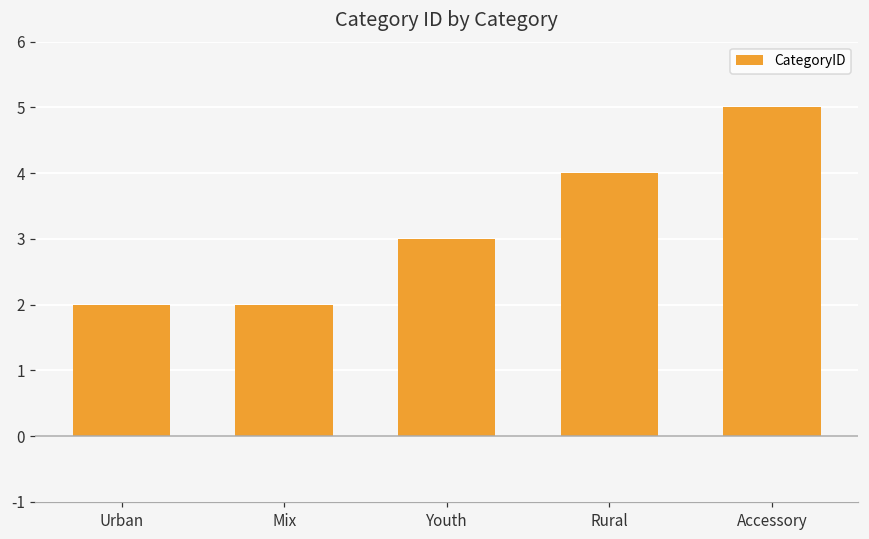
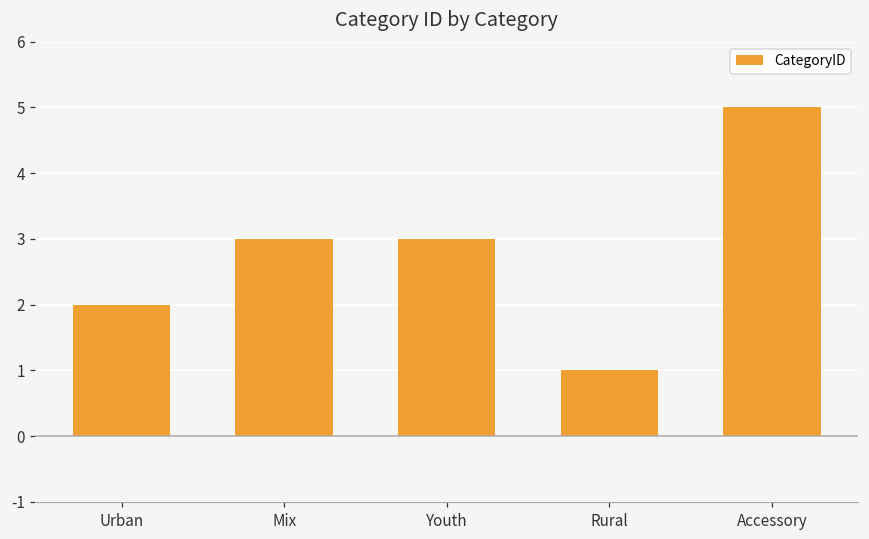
Mix: 2 -> 3
Rural: 4 -> 1
